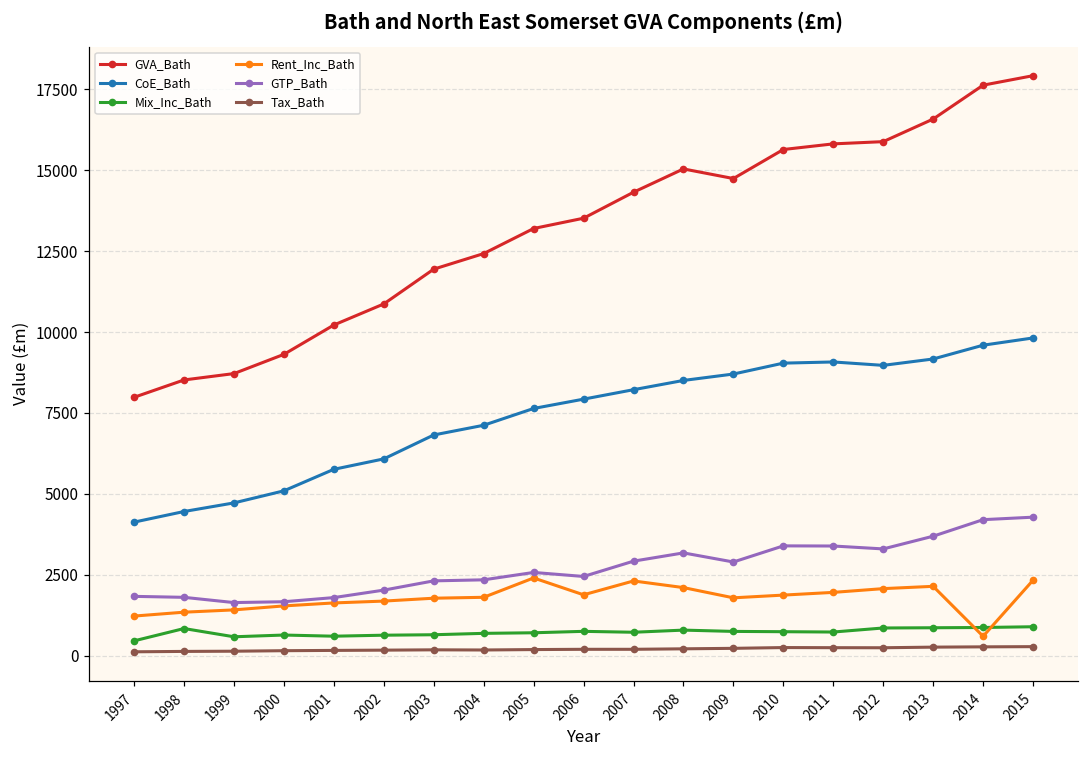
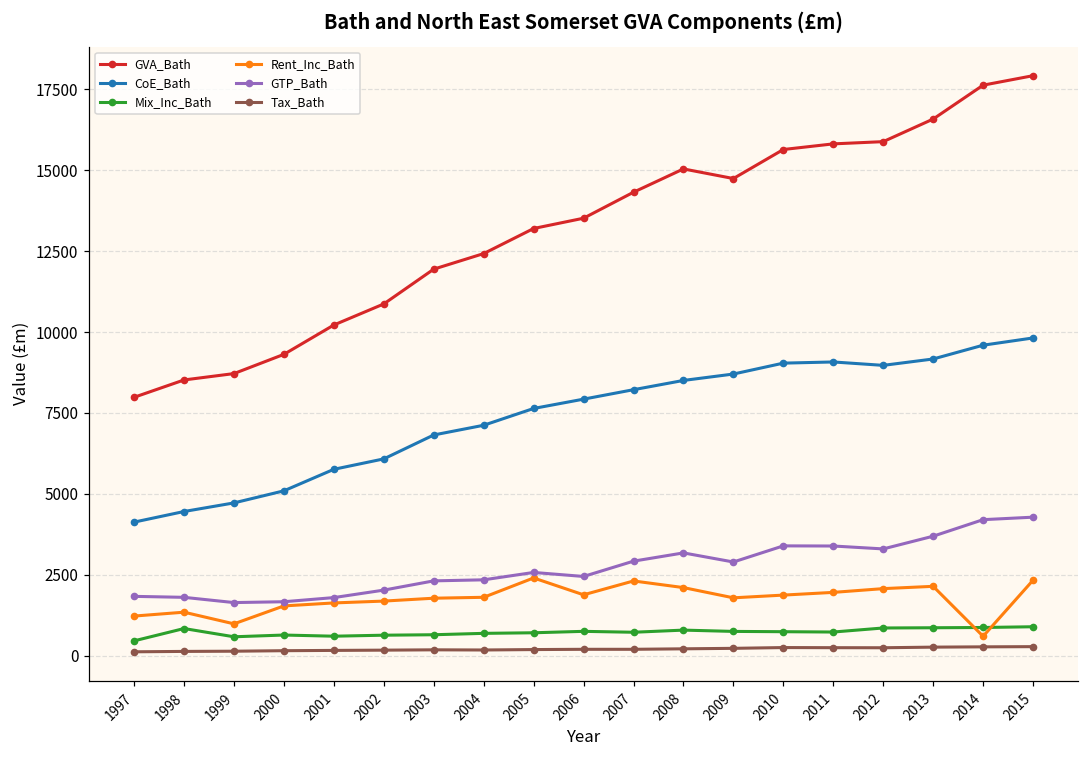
Rent_Inc_Bath, 1999: 1400 -> 1000
